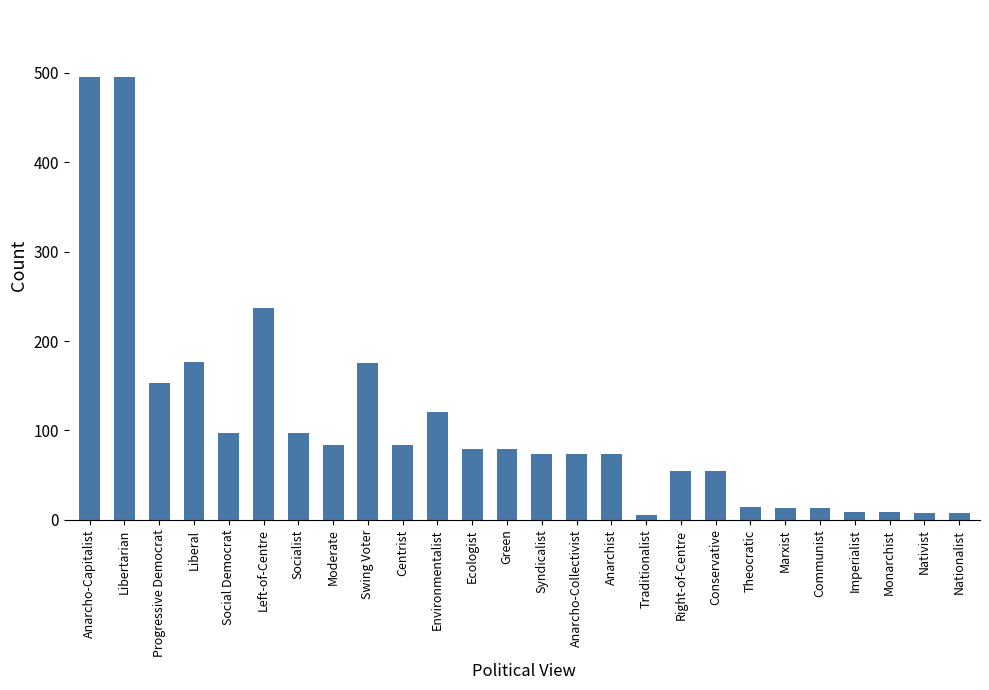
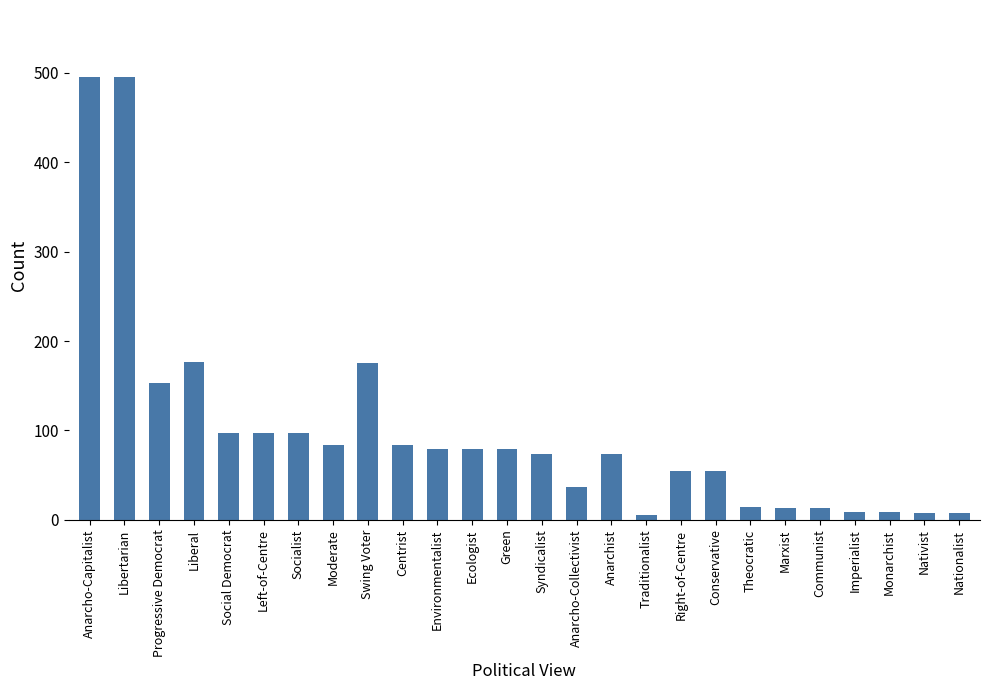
Left-of-Centre: 240 -> 100
Environmentalist: 120 -> 80
Anarcho-Collectivist: 70 -> 40
